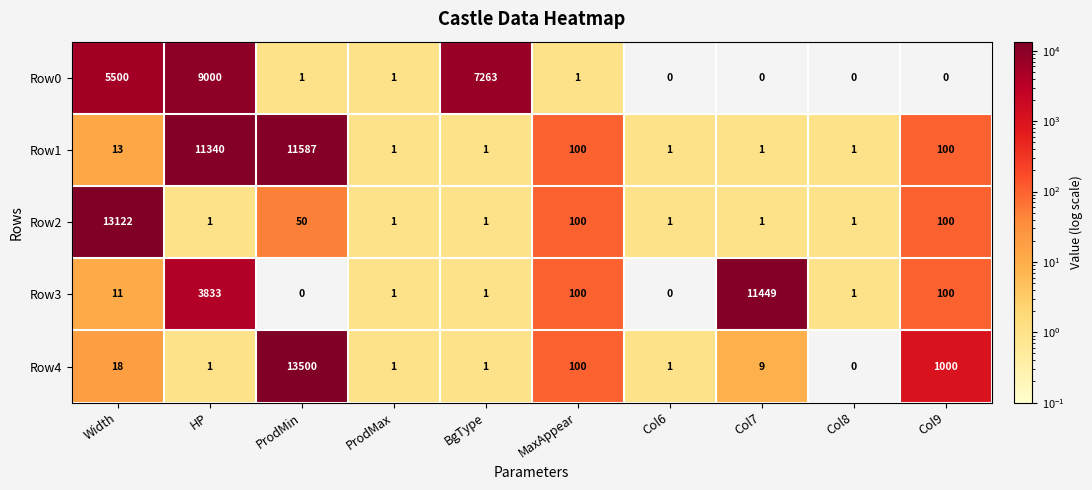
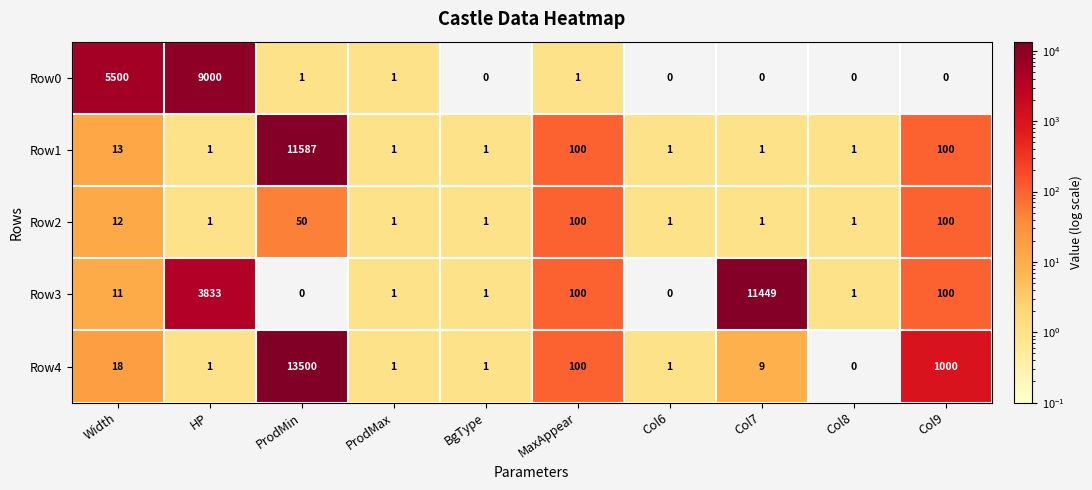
Row0, BgType: 7263 -> 0
Row1, HP: 11340 -> 1
Row2, Width: 13122 -> 12
